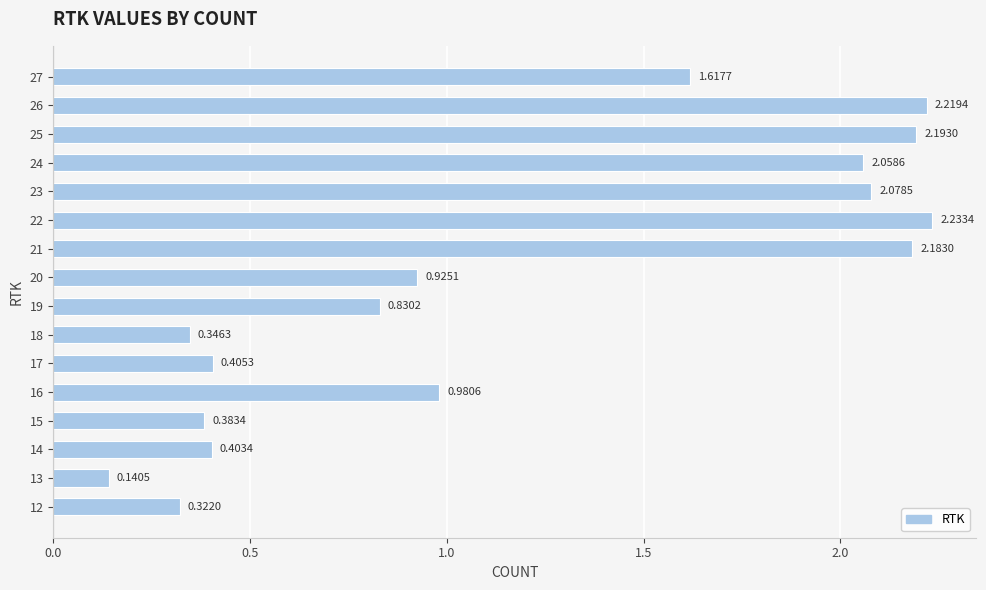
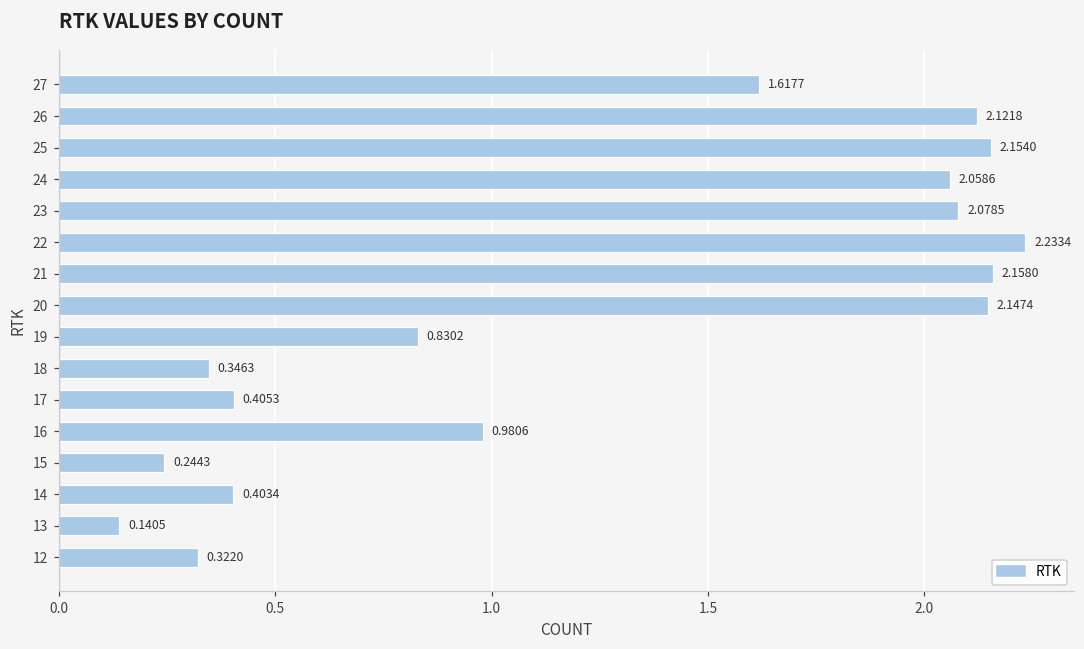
26: 2.2194 -> 2.1218
25: 2.1930 -> 2.1540
21: 2.1830 -> 2.1580
20: 0.9251 -> 2.1474
15: 0.3834 -> 0.2443
